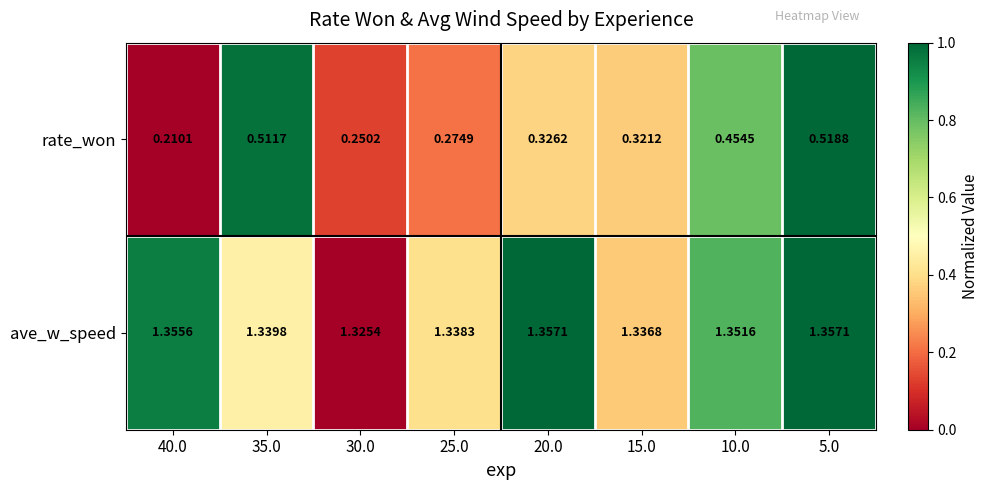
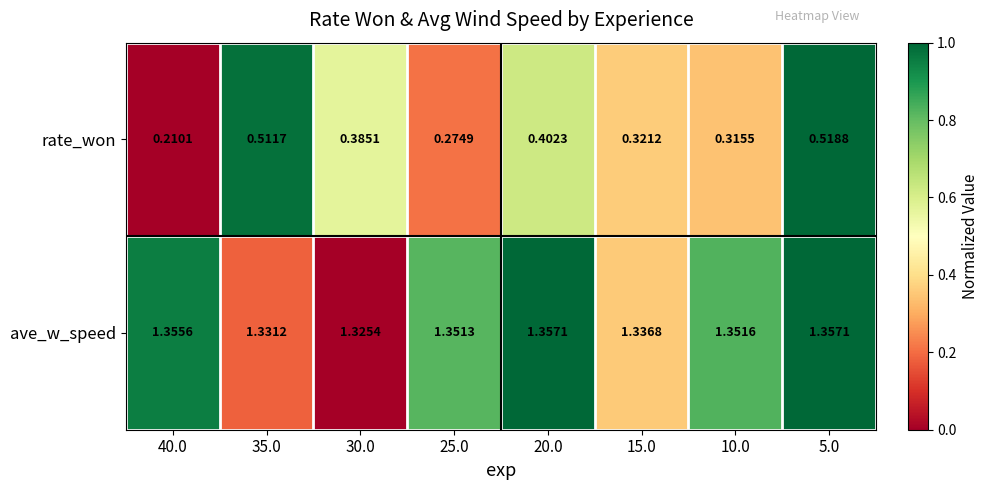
rate_won, 30.0: 0.2502 -> 0.3851
rate_won, 20.0: 0.3262 -> 0.4023
rate_won, 10.0: 0.4545 -> 0.3155
ave_w_speed, 35.0: 1.3398 -> 1.3312
ave_w_speed, 25.0: 1.3383 -> 1.3513
